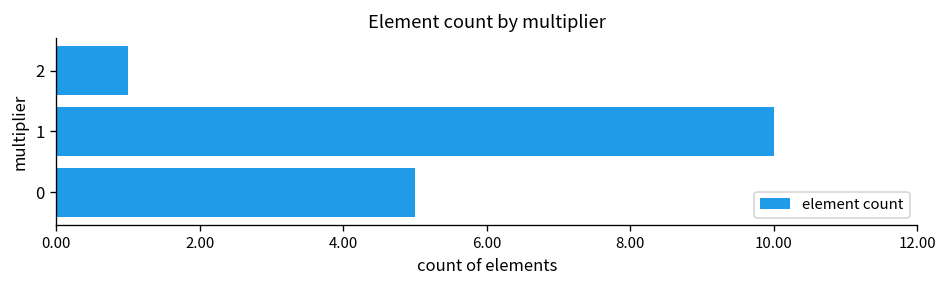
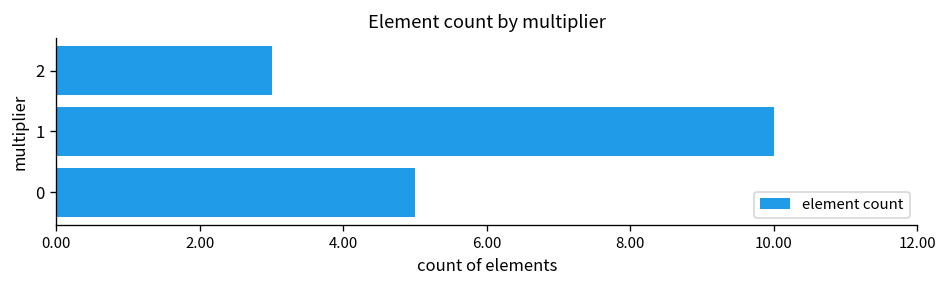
2: 1 -> 3
